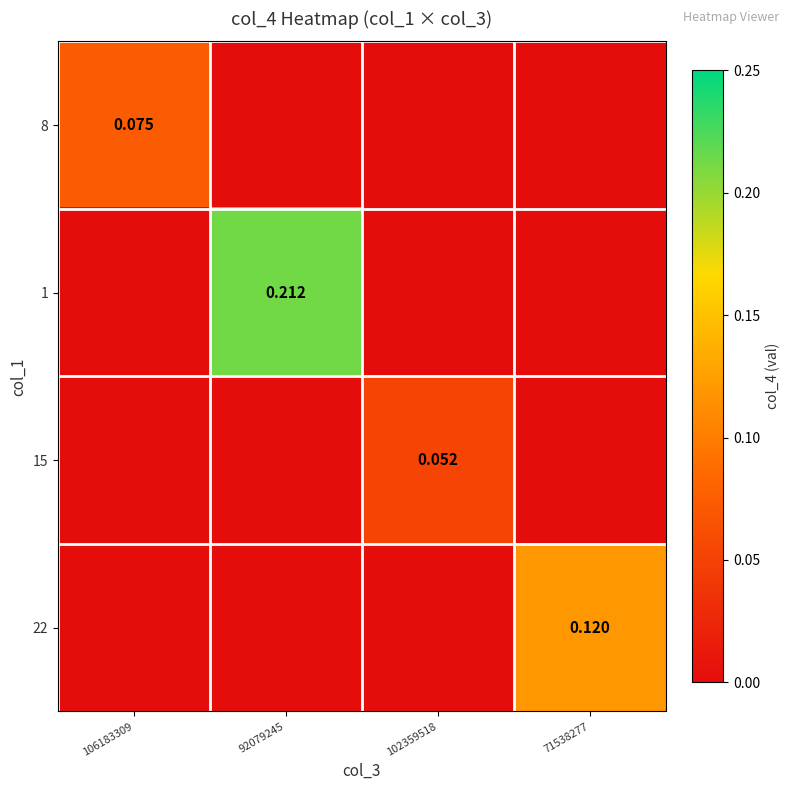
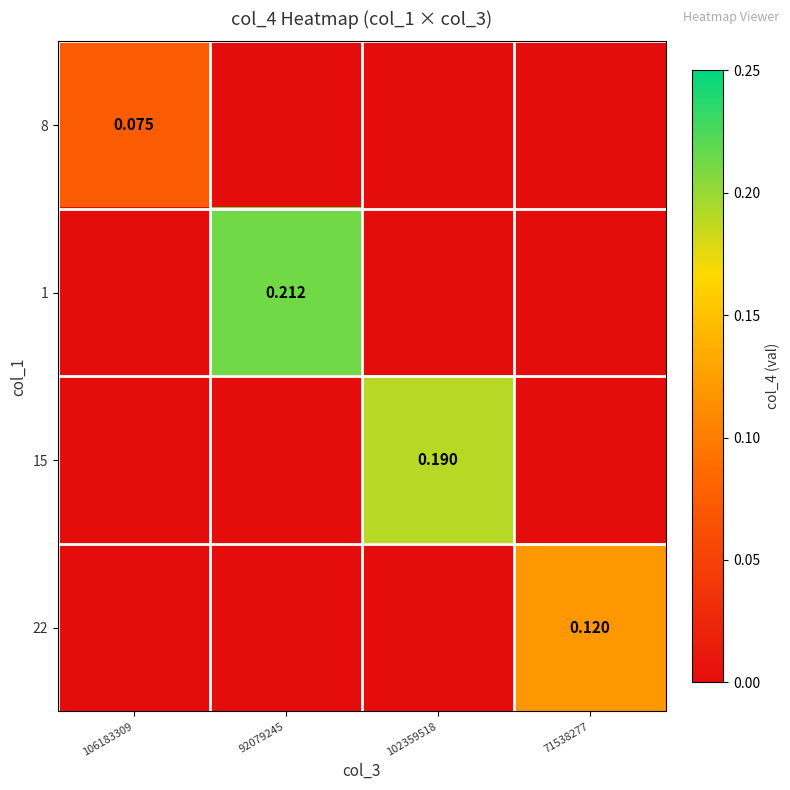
15, 102359518: 0.052 -> 0.190
